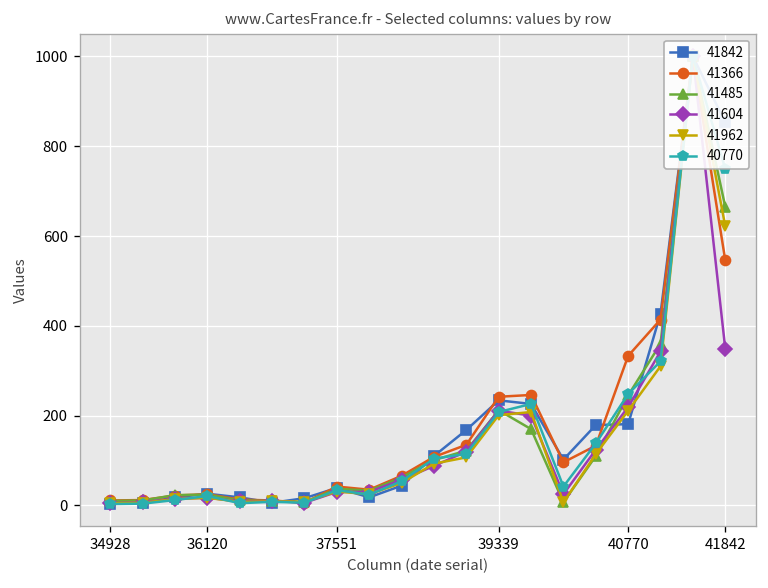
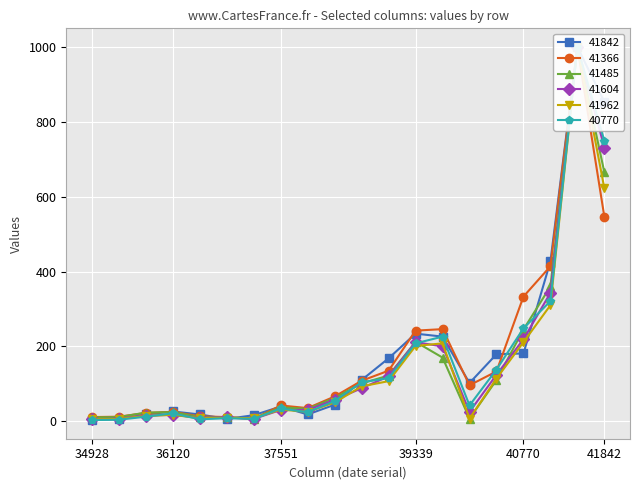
41604, 41842: 350 -> 730
